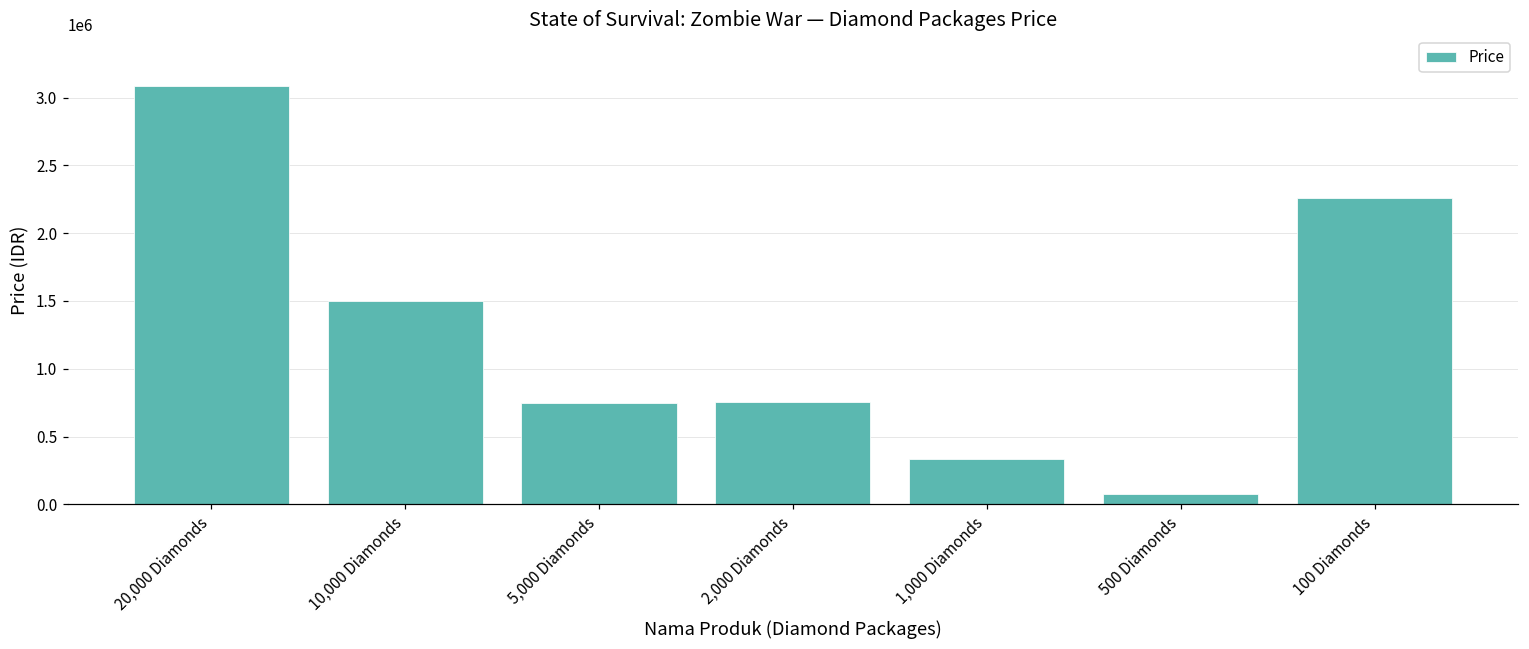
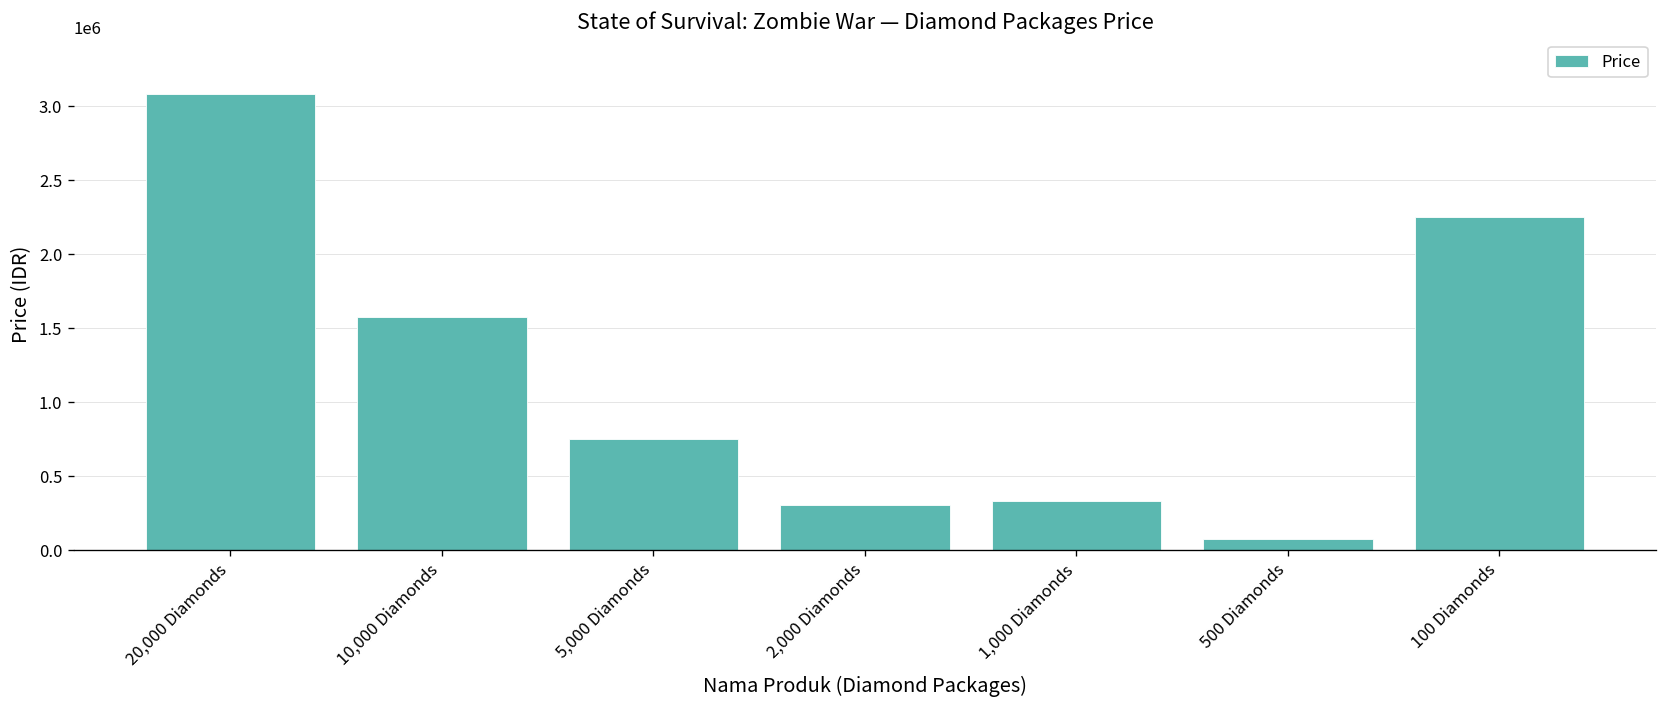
10,000 Diamonds: 1500000 -> 1570000
2,000 Diamonds: 750000 -> 310000
